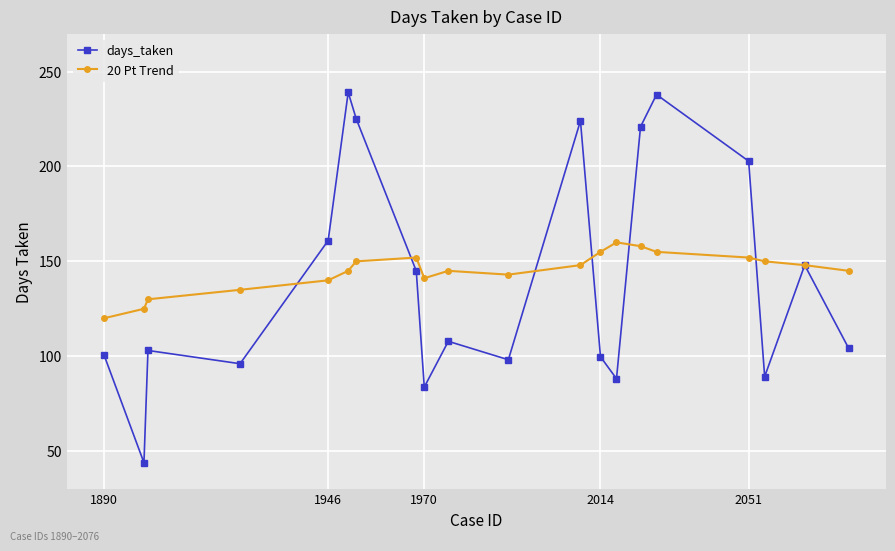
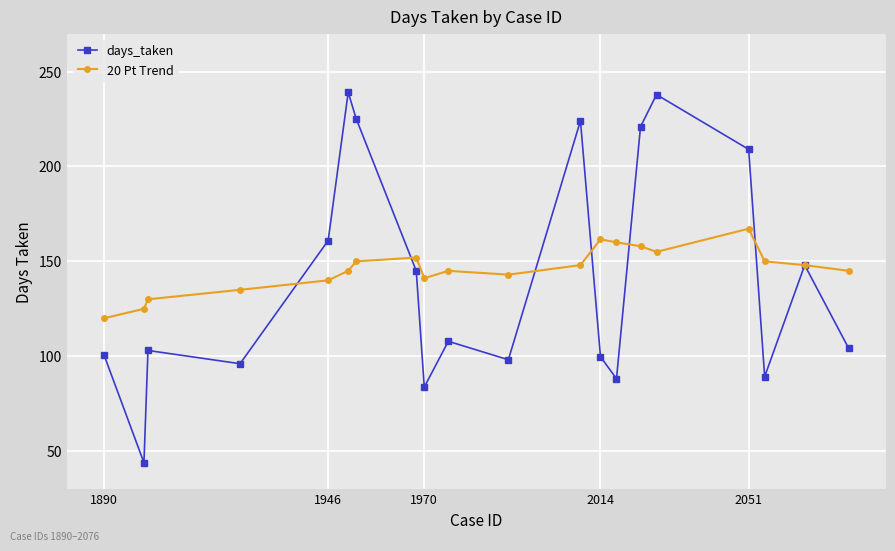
20 Pt Trend, 2014: 155 -> 162
days_taken, 2051: 203 -> 209
20 Pt Trend, 2051: 152 -> 167
